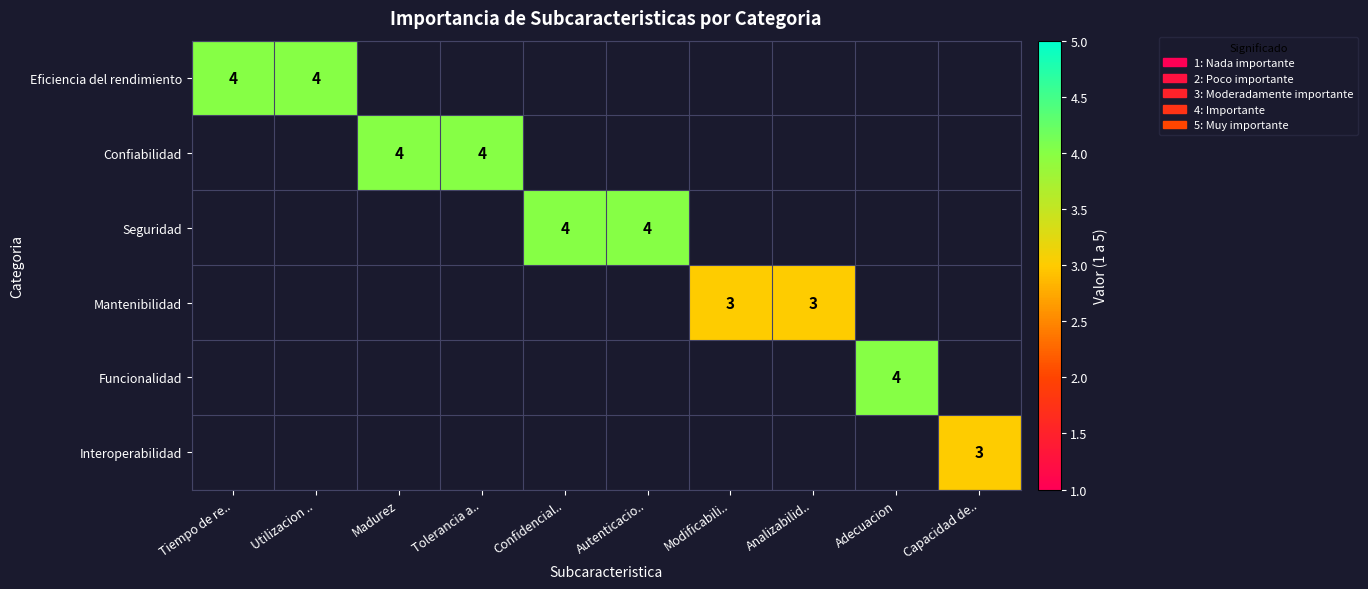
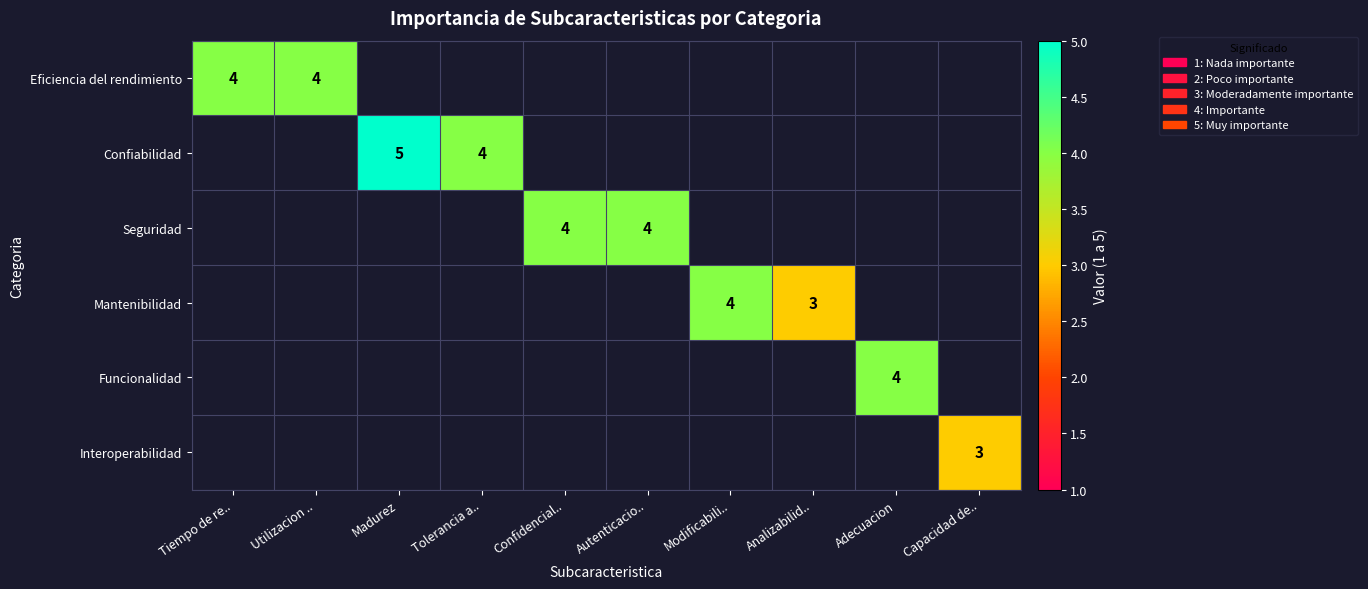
Confiabilidad, Madurez: 4 -> 5
Mantenibilidad, Modificabili..: 3 -> 4
